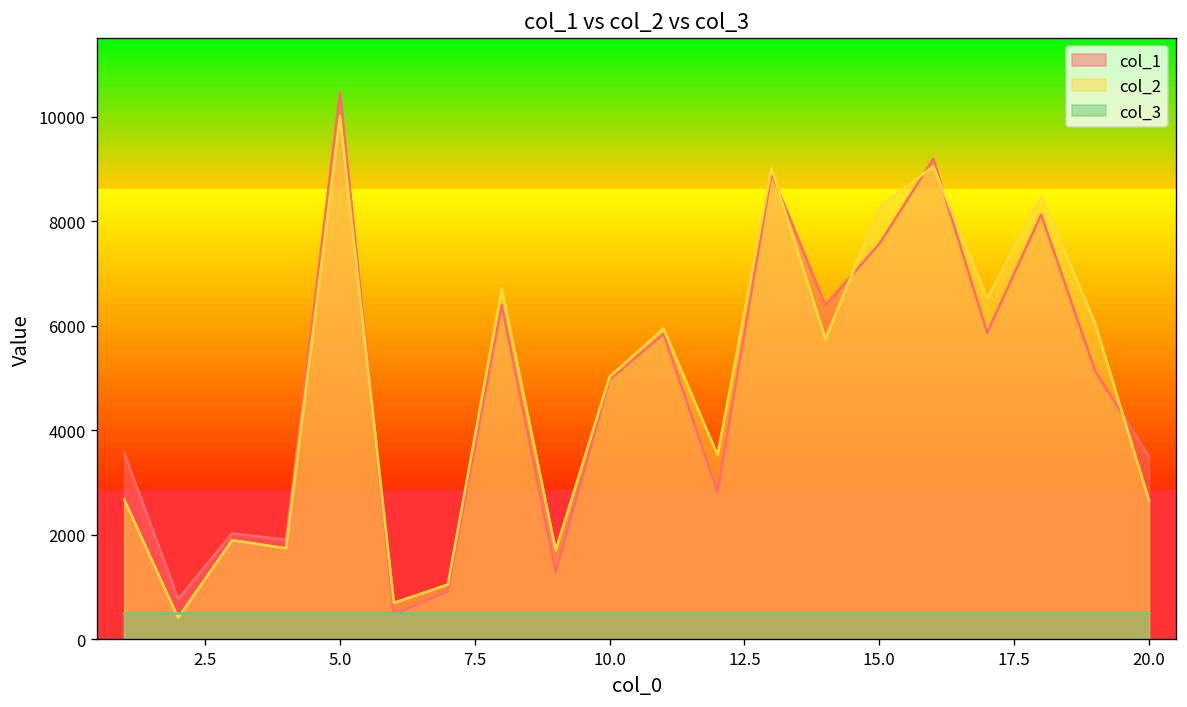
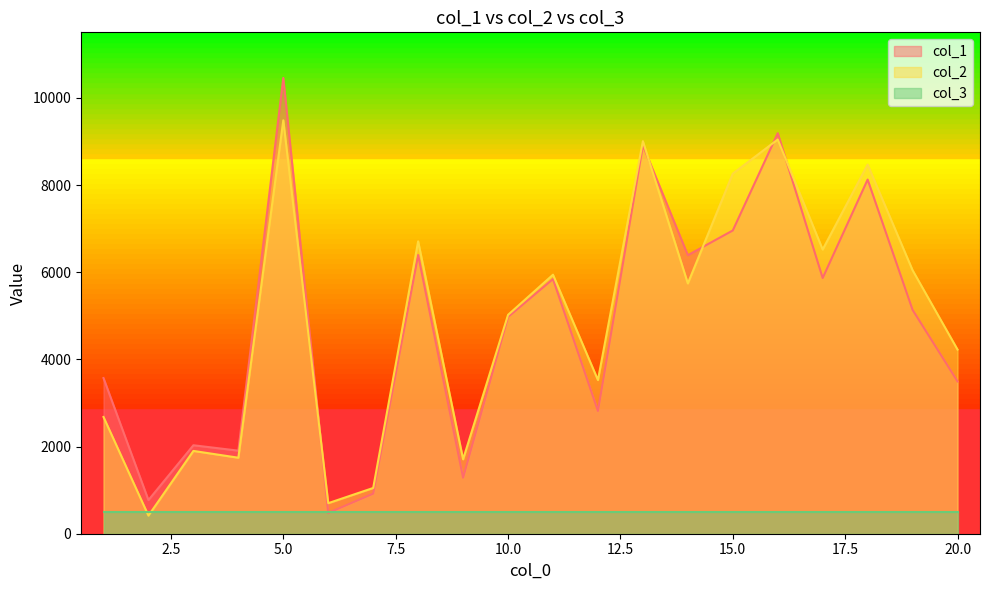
col_2, 5.0: 10000 -> 9500
col_1, 15.0: 7600 -> 7000
col_2, 20.0: 2700 -> 4200
